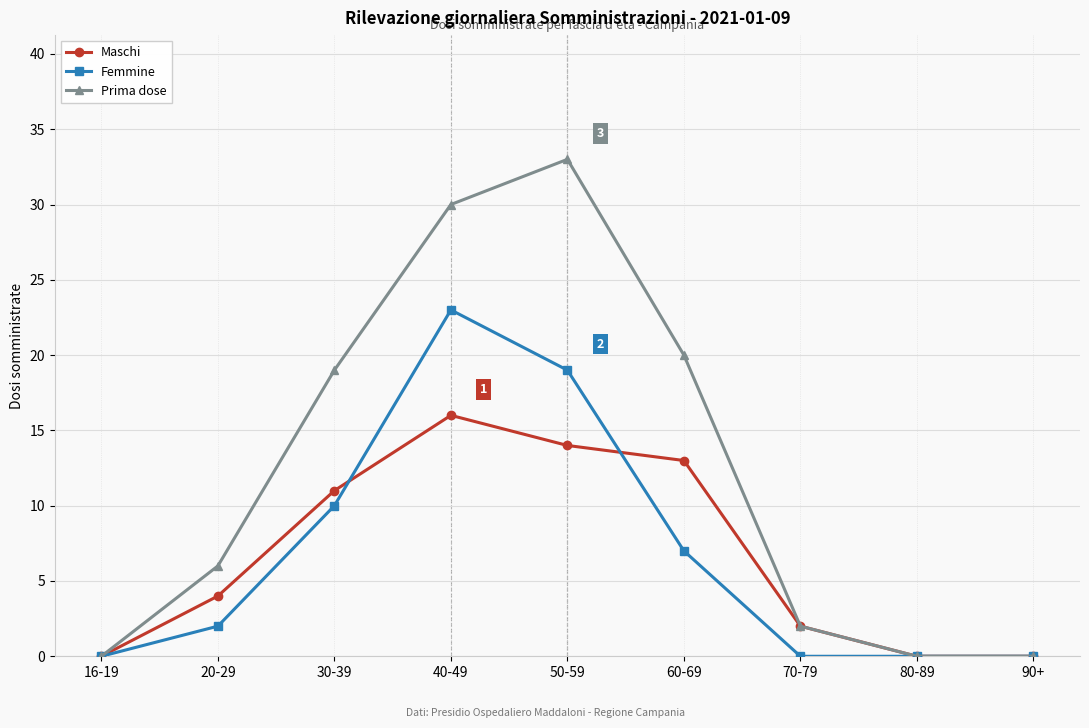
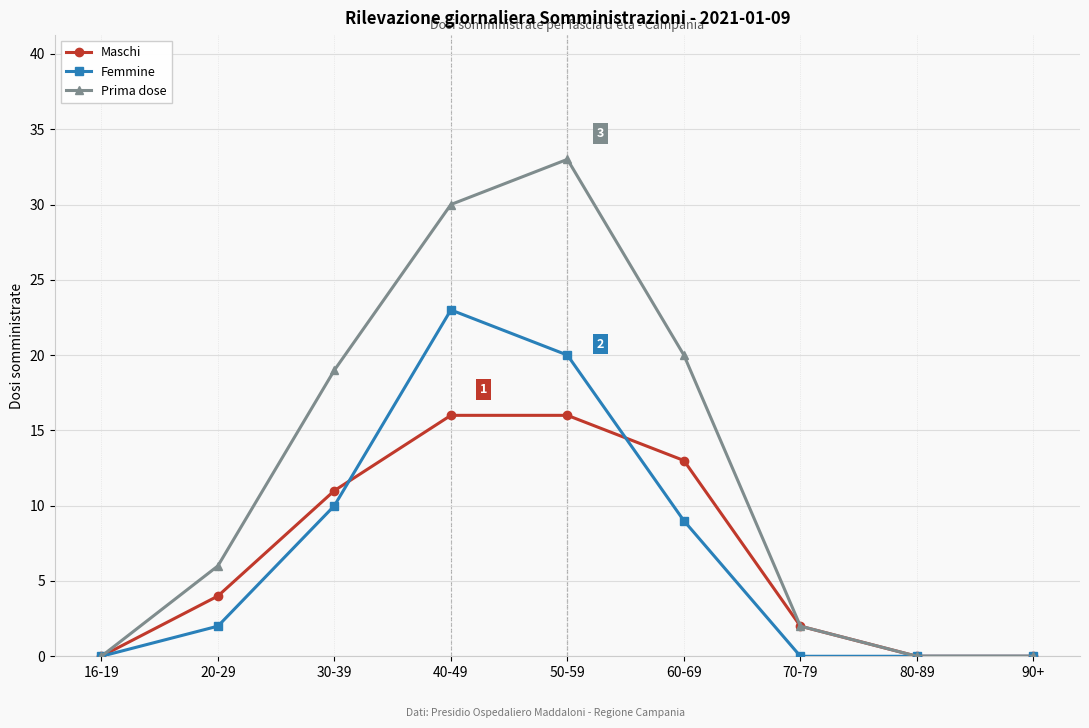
Maschi, 50-59: 14 -> 16
Femmine, 50-59: 19 -> 20
Femmine, 60-69: 7 -> 9
